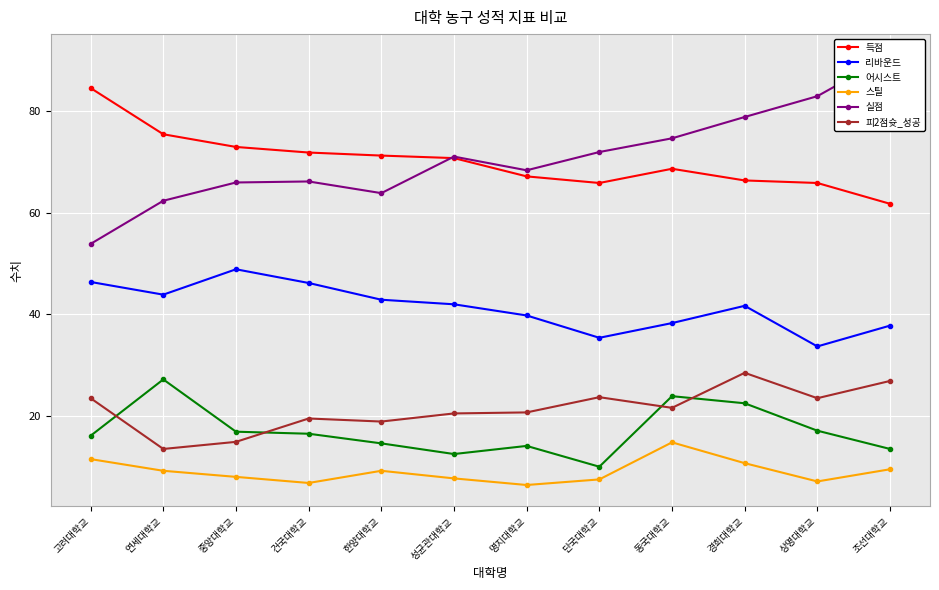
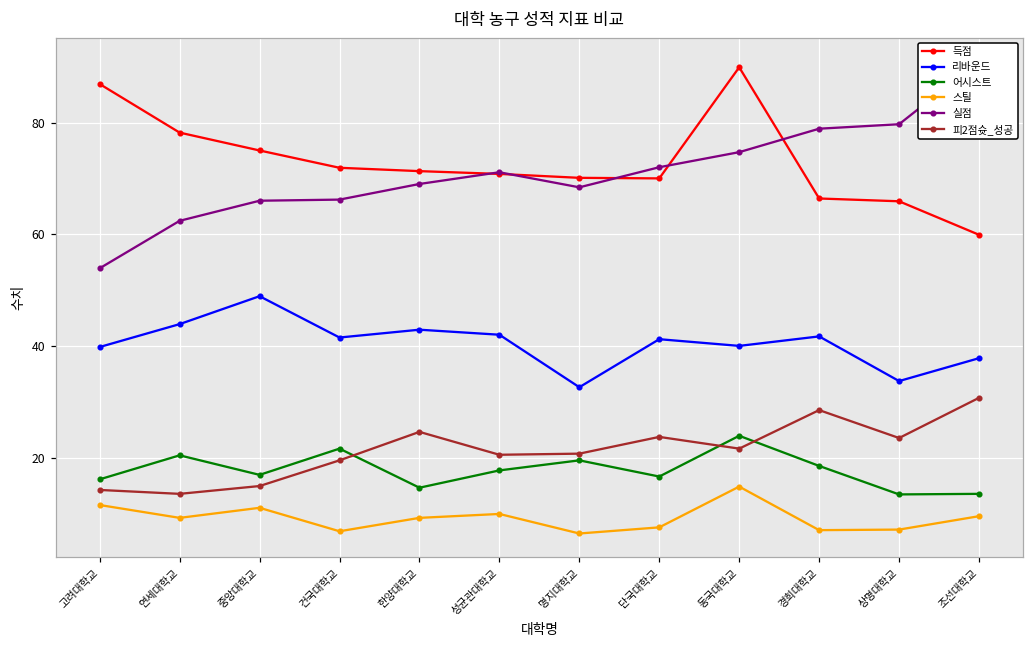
득점, 고려대학교: 85 -> 87
리바운드, 고려대학교: 46 -> 40
피2점슛_성공, 고려대학교: 24 -> 14
득점, 연세대학교: 76 -> 78
어시스트, 연세대학교: 27 -> 20
득점, 중앙대학교: 73 -> 75
스틸, 중앙대학교: 8 -> 11
리바운드, 건국대학교: 46 -> 42
어시스트, 건국대학교: 17 -> 22
실점, 한양대학교: 64 -> 69
피2점슛_성공, 한양대학교: 19 -> 25
어시스트, 성균관대학교: 13 -> 18
스틸, 성균관대학교: 8 -> 10
득점, 명지대학교: 67 -> 70
리바운드, 명지대학교: 40 -> 33
어시스트, 명지대학교: 14 -> 20
득점, 단국대학교: 66 -> 70
리바운드, 단국대학교: 35 -> 41
어시스트, 단국대학교: 10 -> 17
득점, 동국대학교: 69 -> 90
리바운드, 동국대학교: 38 -> 40
어시스트, 경희대학교: 23 -> 19
스틸, 경희대학교: 11 -> 7
어시스트, 상명대학교: 17 -> 13
실점, 상명대학교: 83 -> 80
득점, 조선대학교: 62 -> 60
피2점슛_성공, 조선대학교: 27 -> 31
